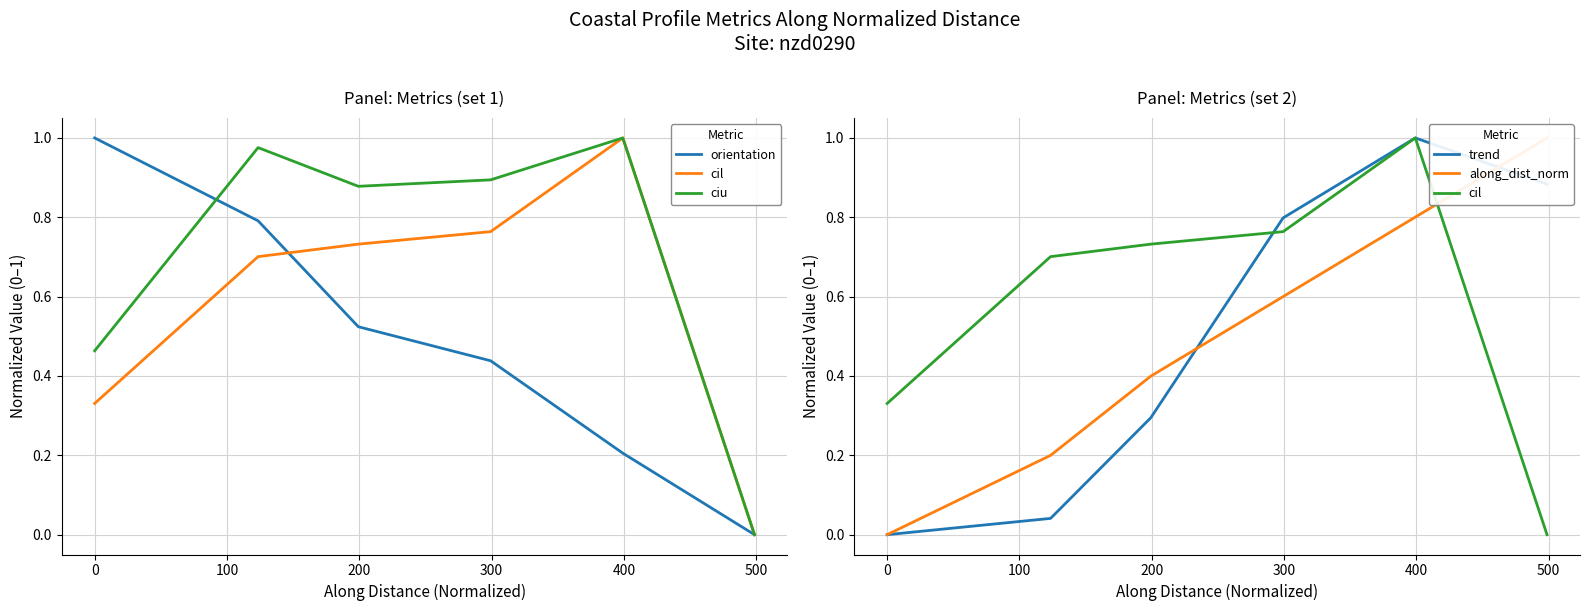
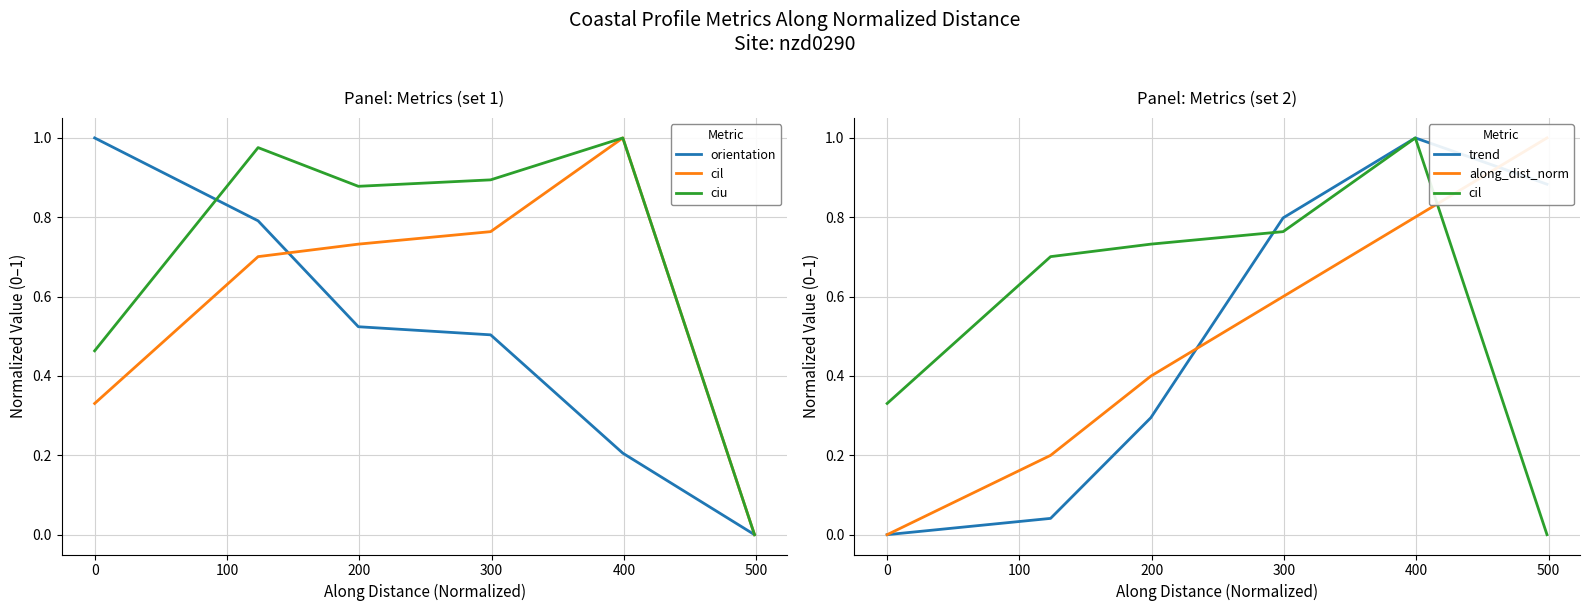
Panel: Metrics (set 1), orientation, 300: 0.44 -> 0.50
